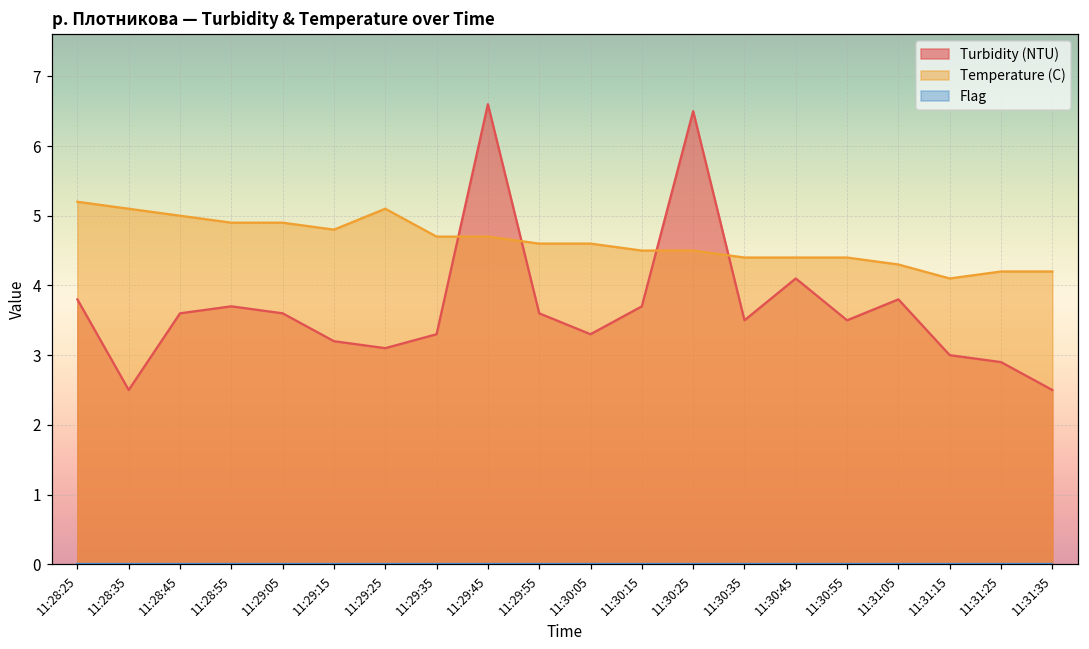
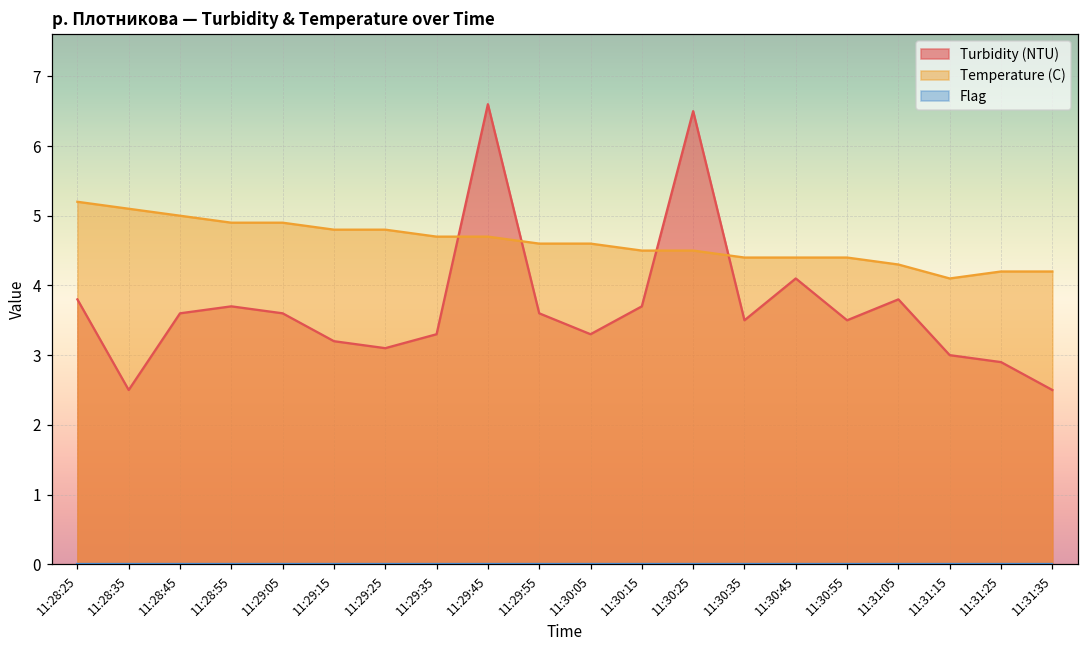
Temperature (C), 11:29:25: 5.1 -> 4.8
